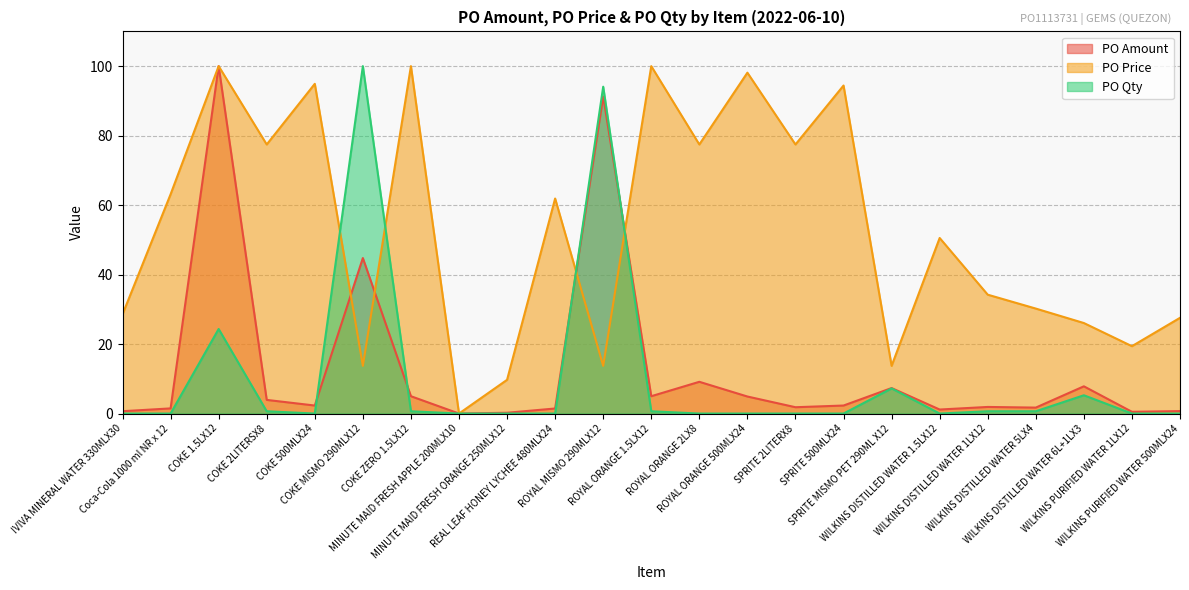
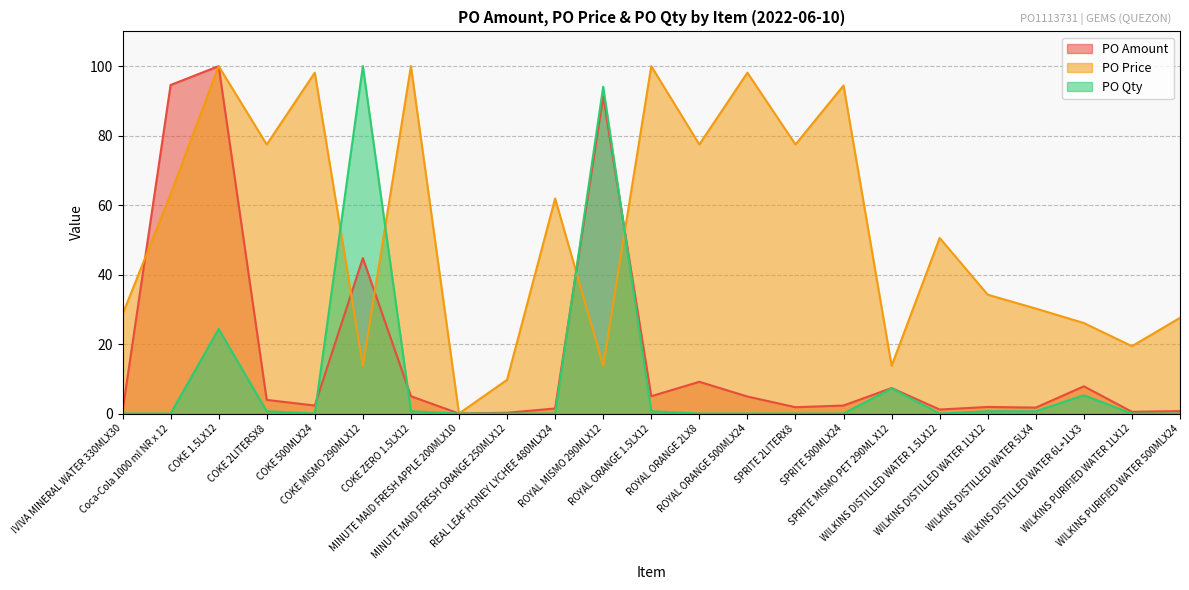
PO Amount, Coca-Cola 1000 ml NR x 12: 1 -> 95
PO Price, COKE 500MLX24: 95 -> 98
